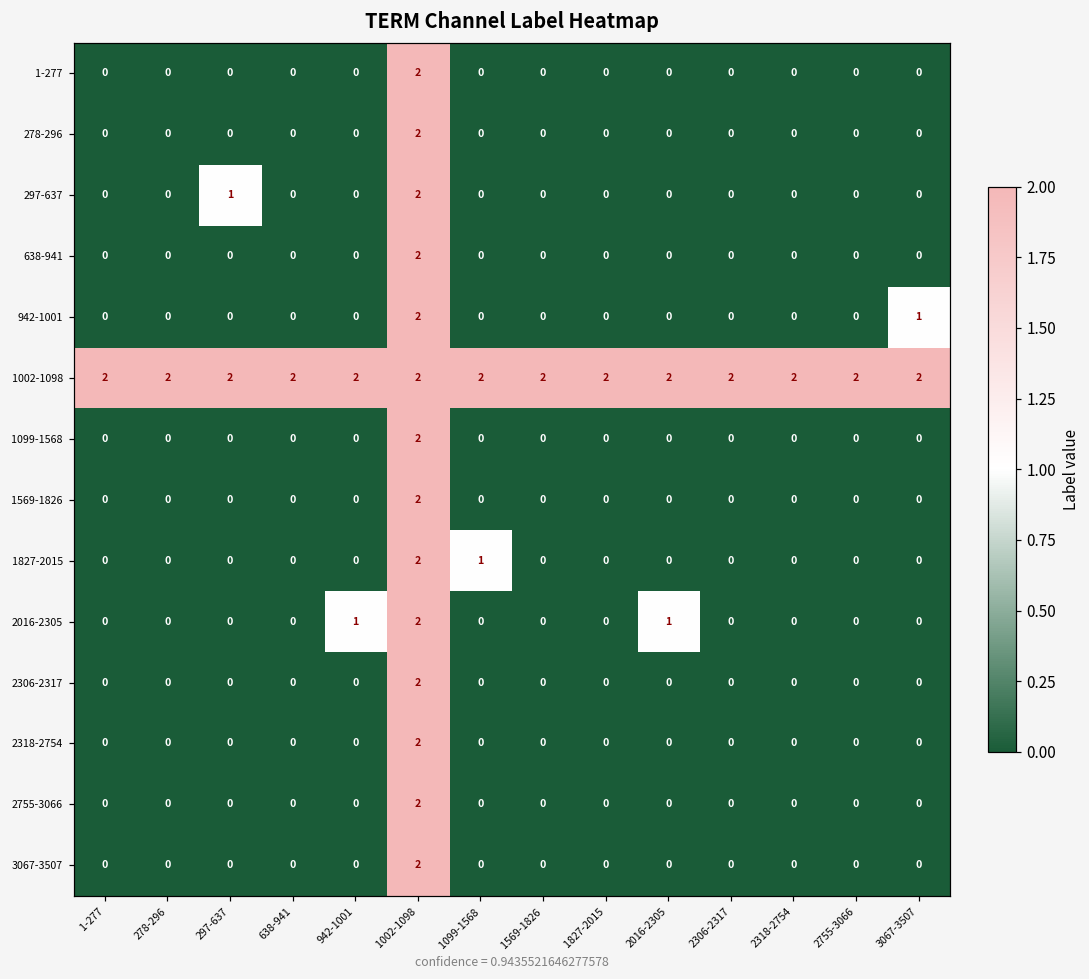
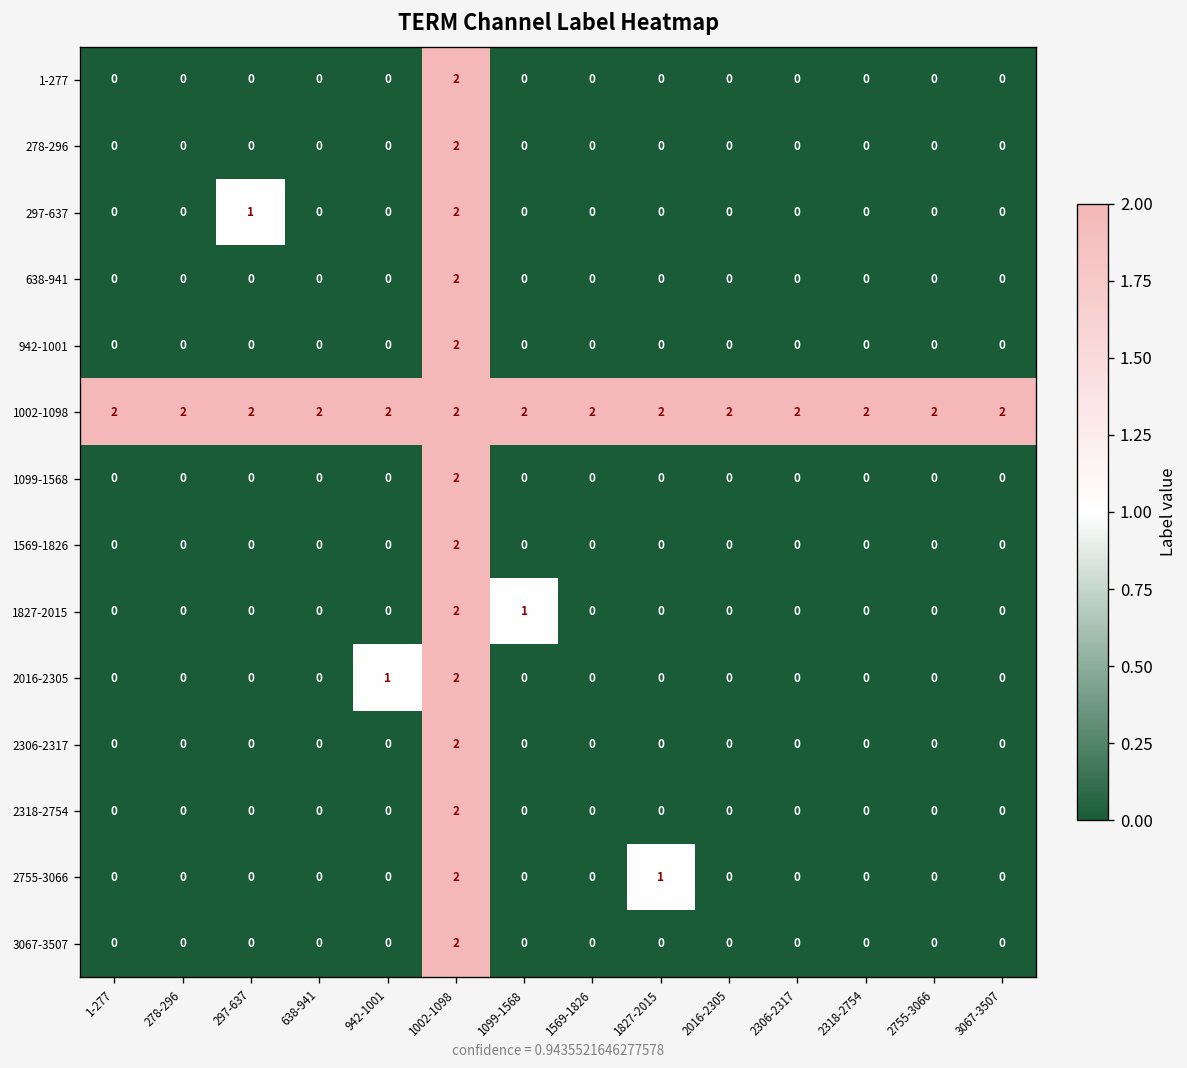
942-1001, 3067-3507: 1 -> 0
2016-2305, 2016-2305: 1 -> 0
2755-3066, 1827-2015: 0 -> 1
